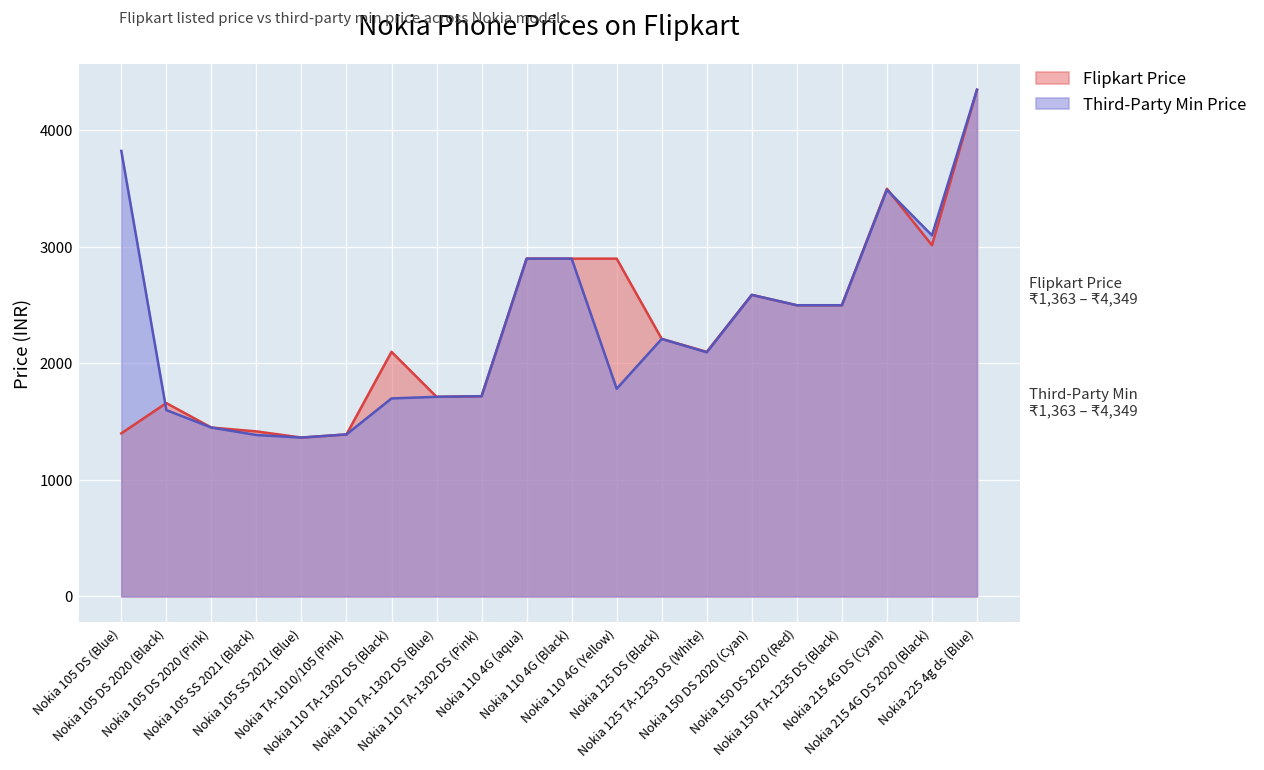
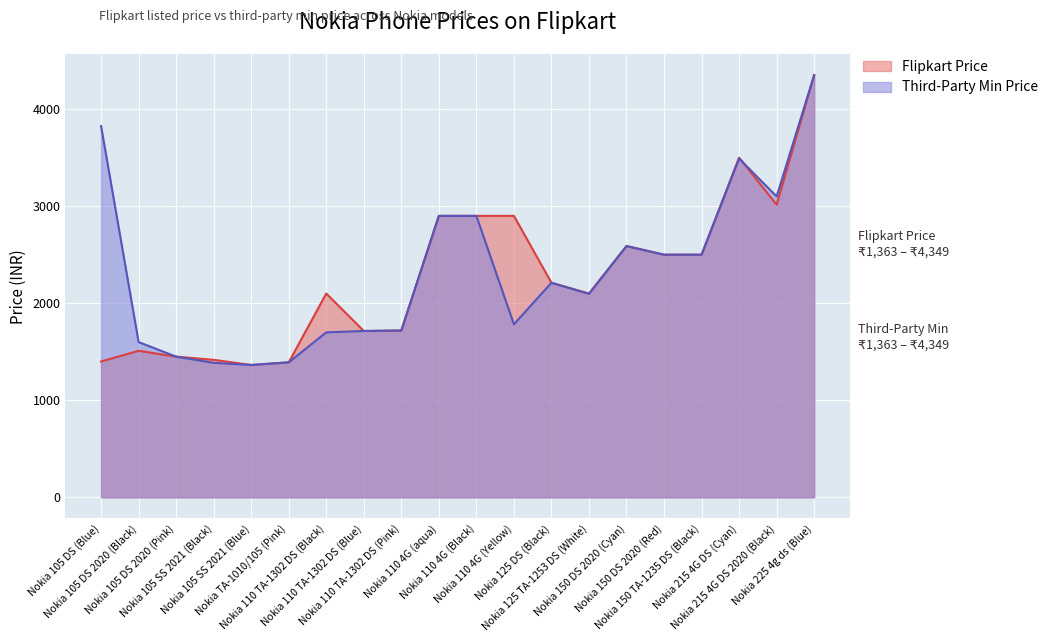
Flipkart Price, Nokia 105 DS 2020 (Black): 1700 -> 1500
